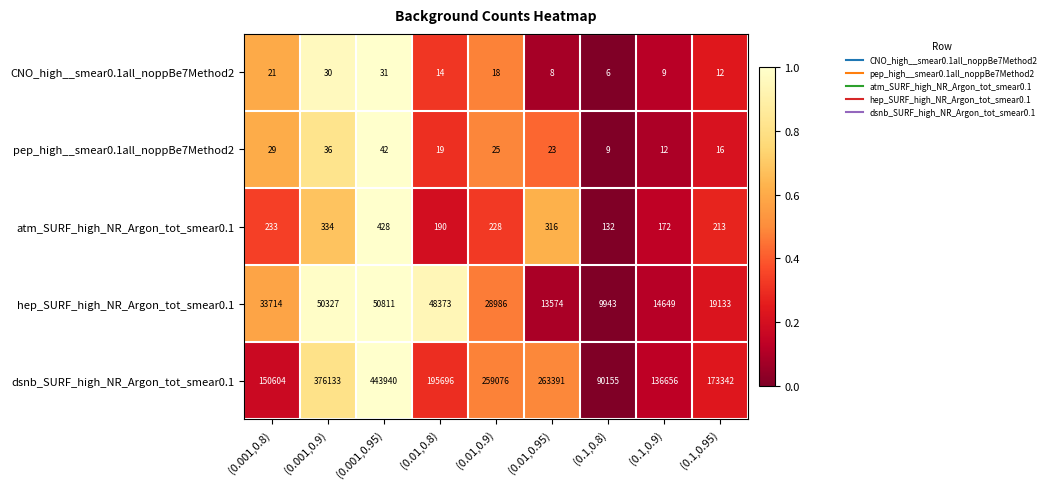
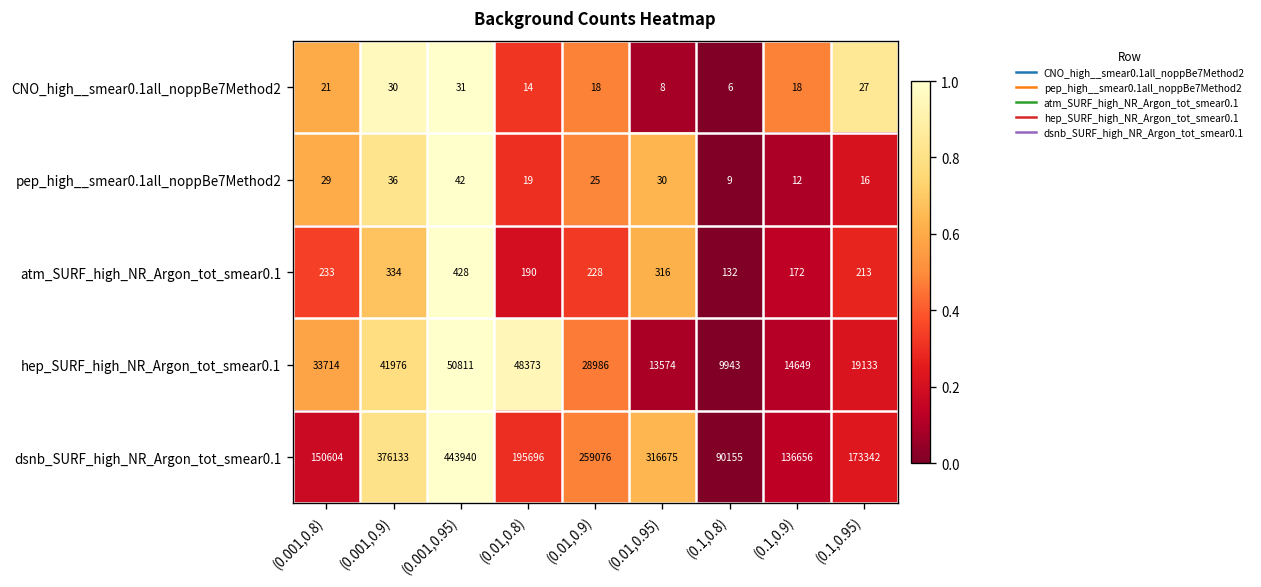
CNO_high__smear0.1all_noppBe7Method2, (0.1,0.9): 9 -> 18
CNO_high__smear0.1all_noppBe7Method2, (0.1,0.95): 12 -> 27
pep_high__smear0.1all_noppBe7Method2, (0.01,0.95): 23 -> 30
hep_SURF_high_NR_Argon_tot_smear0.1, (0.001,0.9): 50327 -> 41976
dsnb_SURF_high_NR_Argon_tot_smear0.1, (0.01,0.95): 263391 -> 316675
